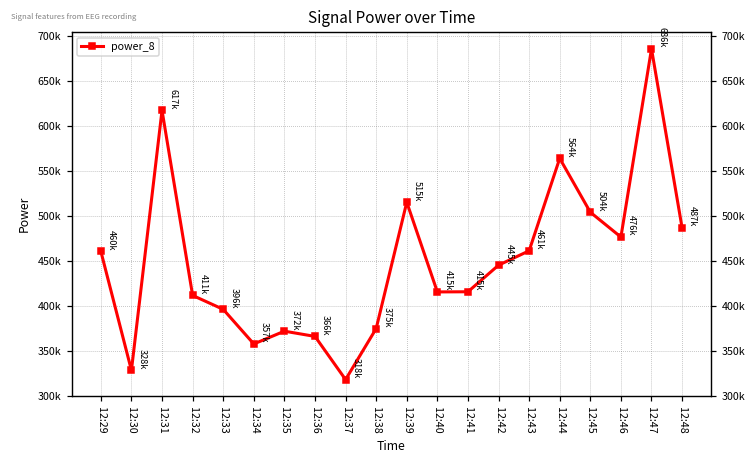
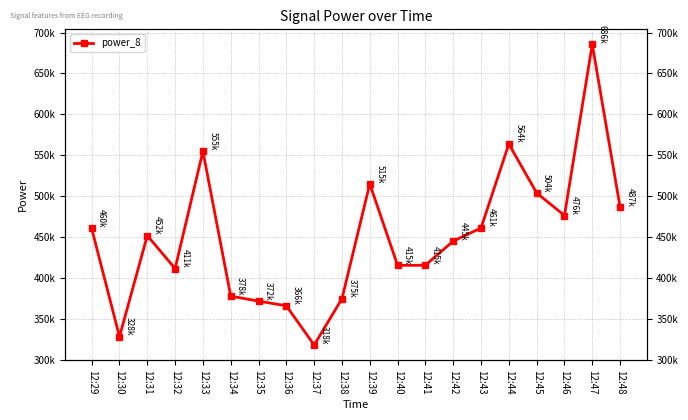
12:31: 617k -> 452k
12:33: 396k -> 555k
12:34: 357k -> 378k
